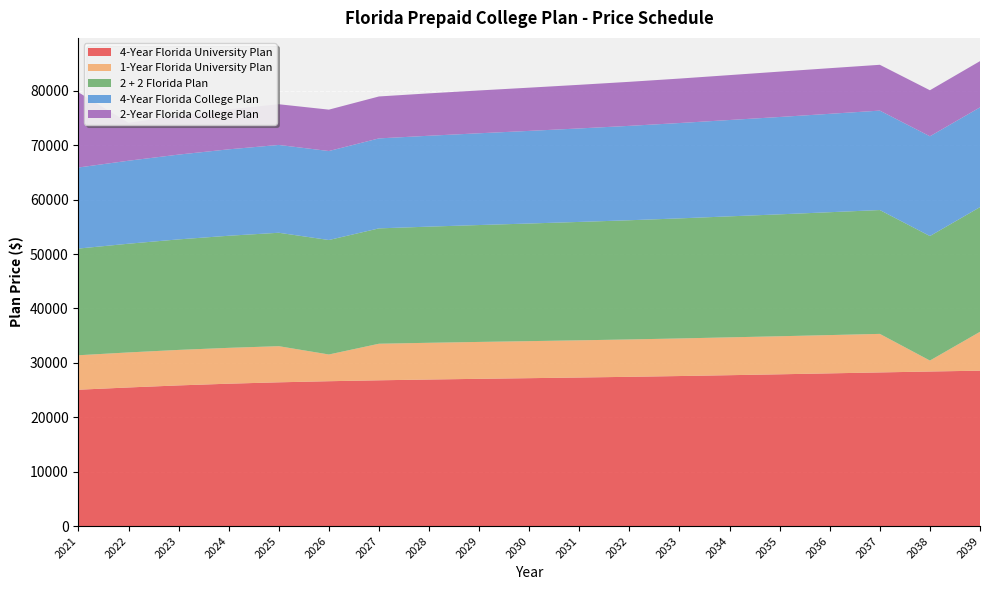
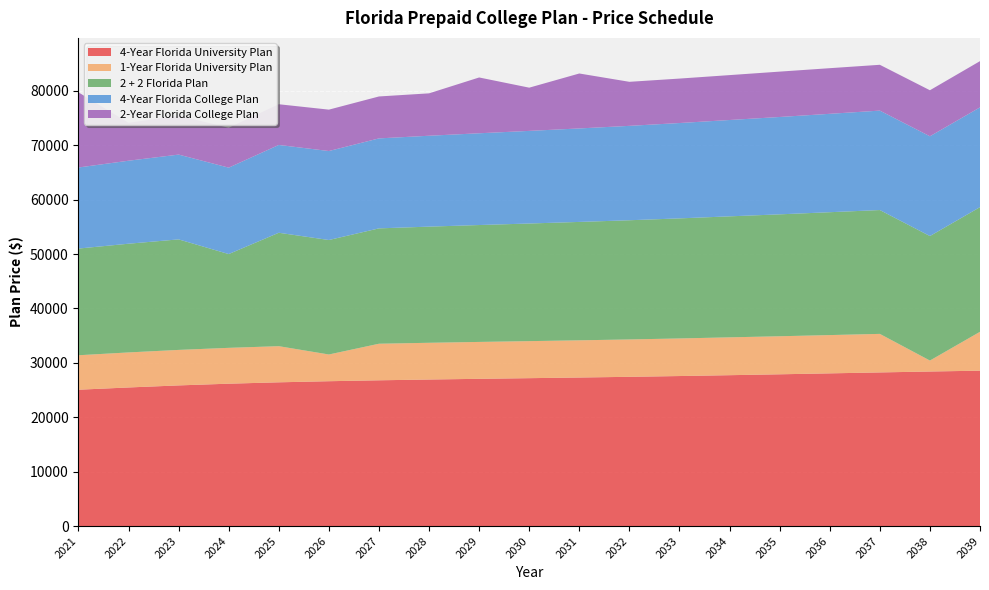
2 + 2 Florida Plan, 2024: 21000 -> 17000
2-Year Florida College Plan, 2029: 8000 -> 10000
2-Year Florida College Plan, 2031: 8000 -> 10000
